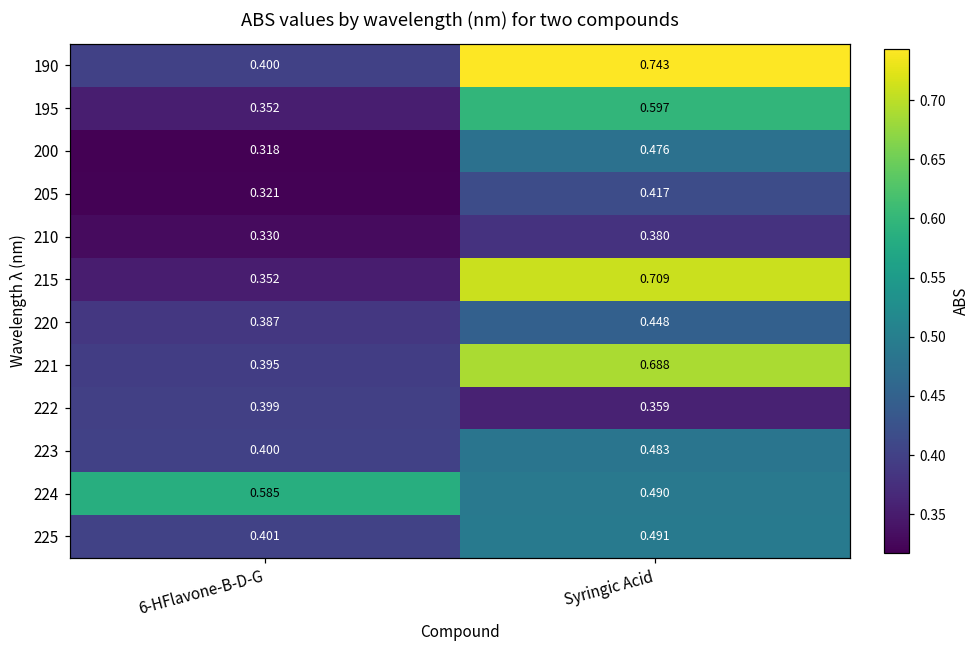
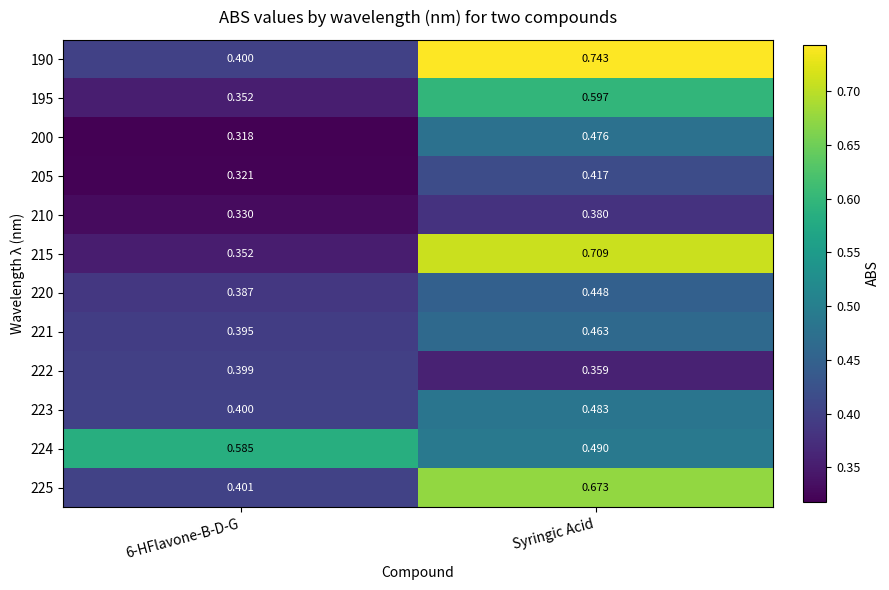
221, Syringic Acid: 0.688 -> 0.463
225, Syringic Acid: 0.491 -> 0.673
